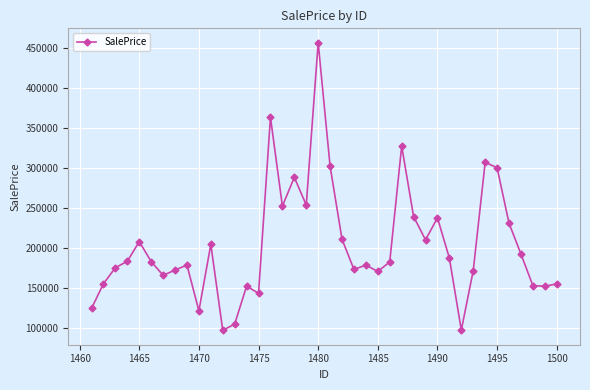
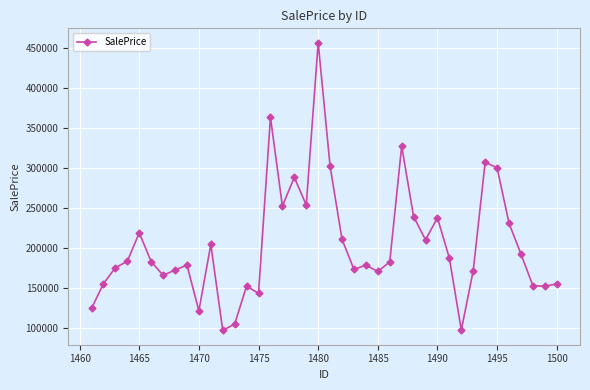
1465: 210000 -> 220000
